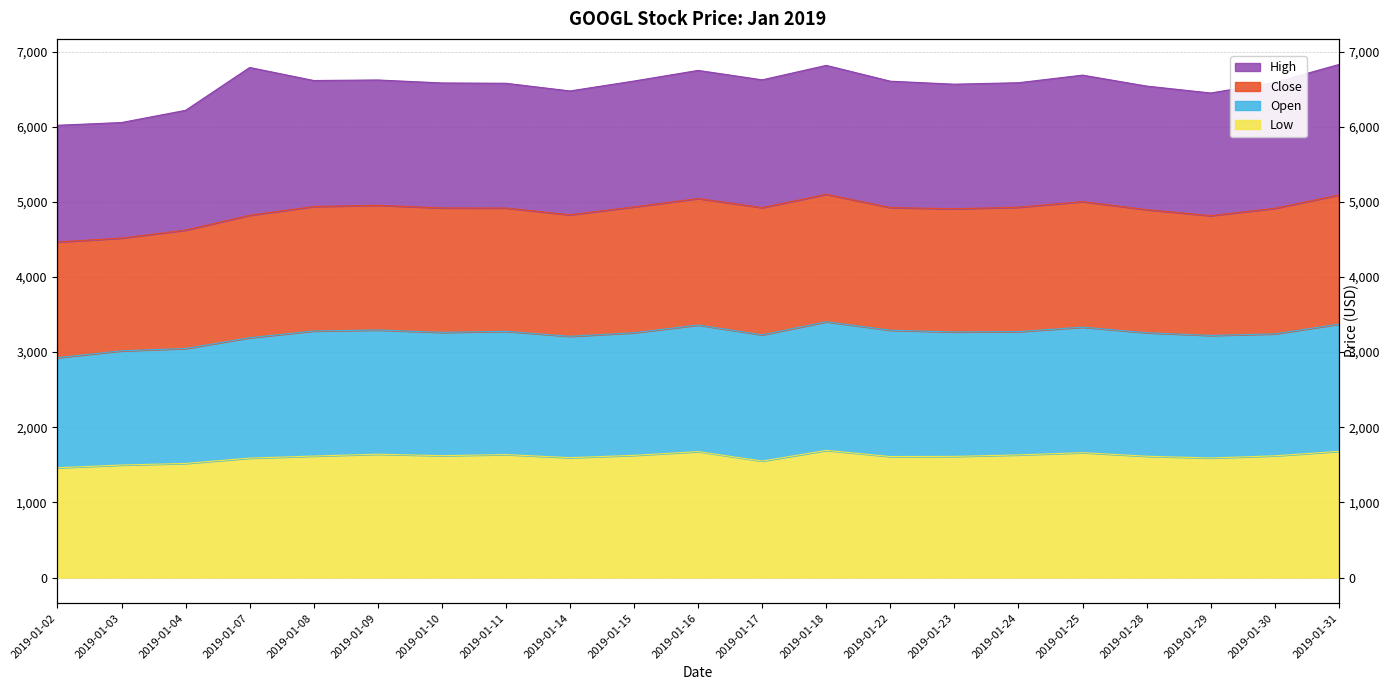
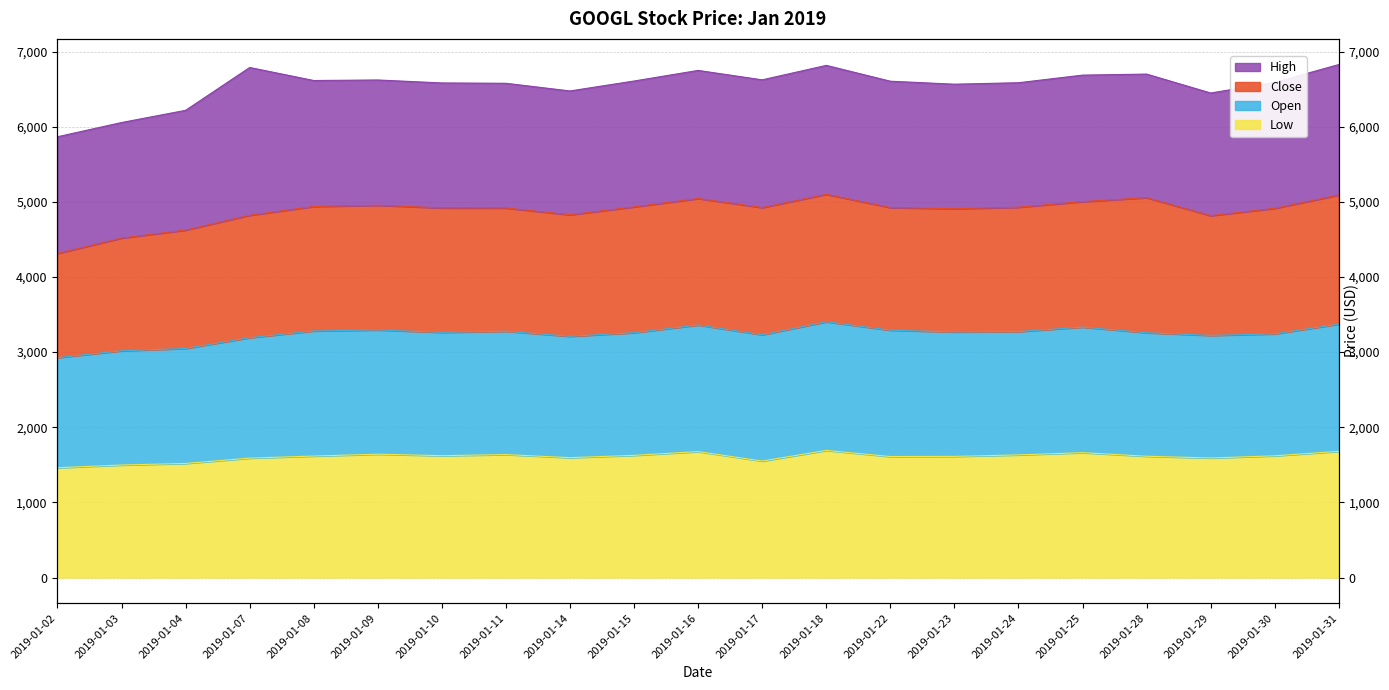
Close, 2019-01-02: 1,500 -> 1,400
Close, 2019-01-28: 1,600 -> 1,800
